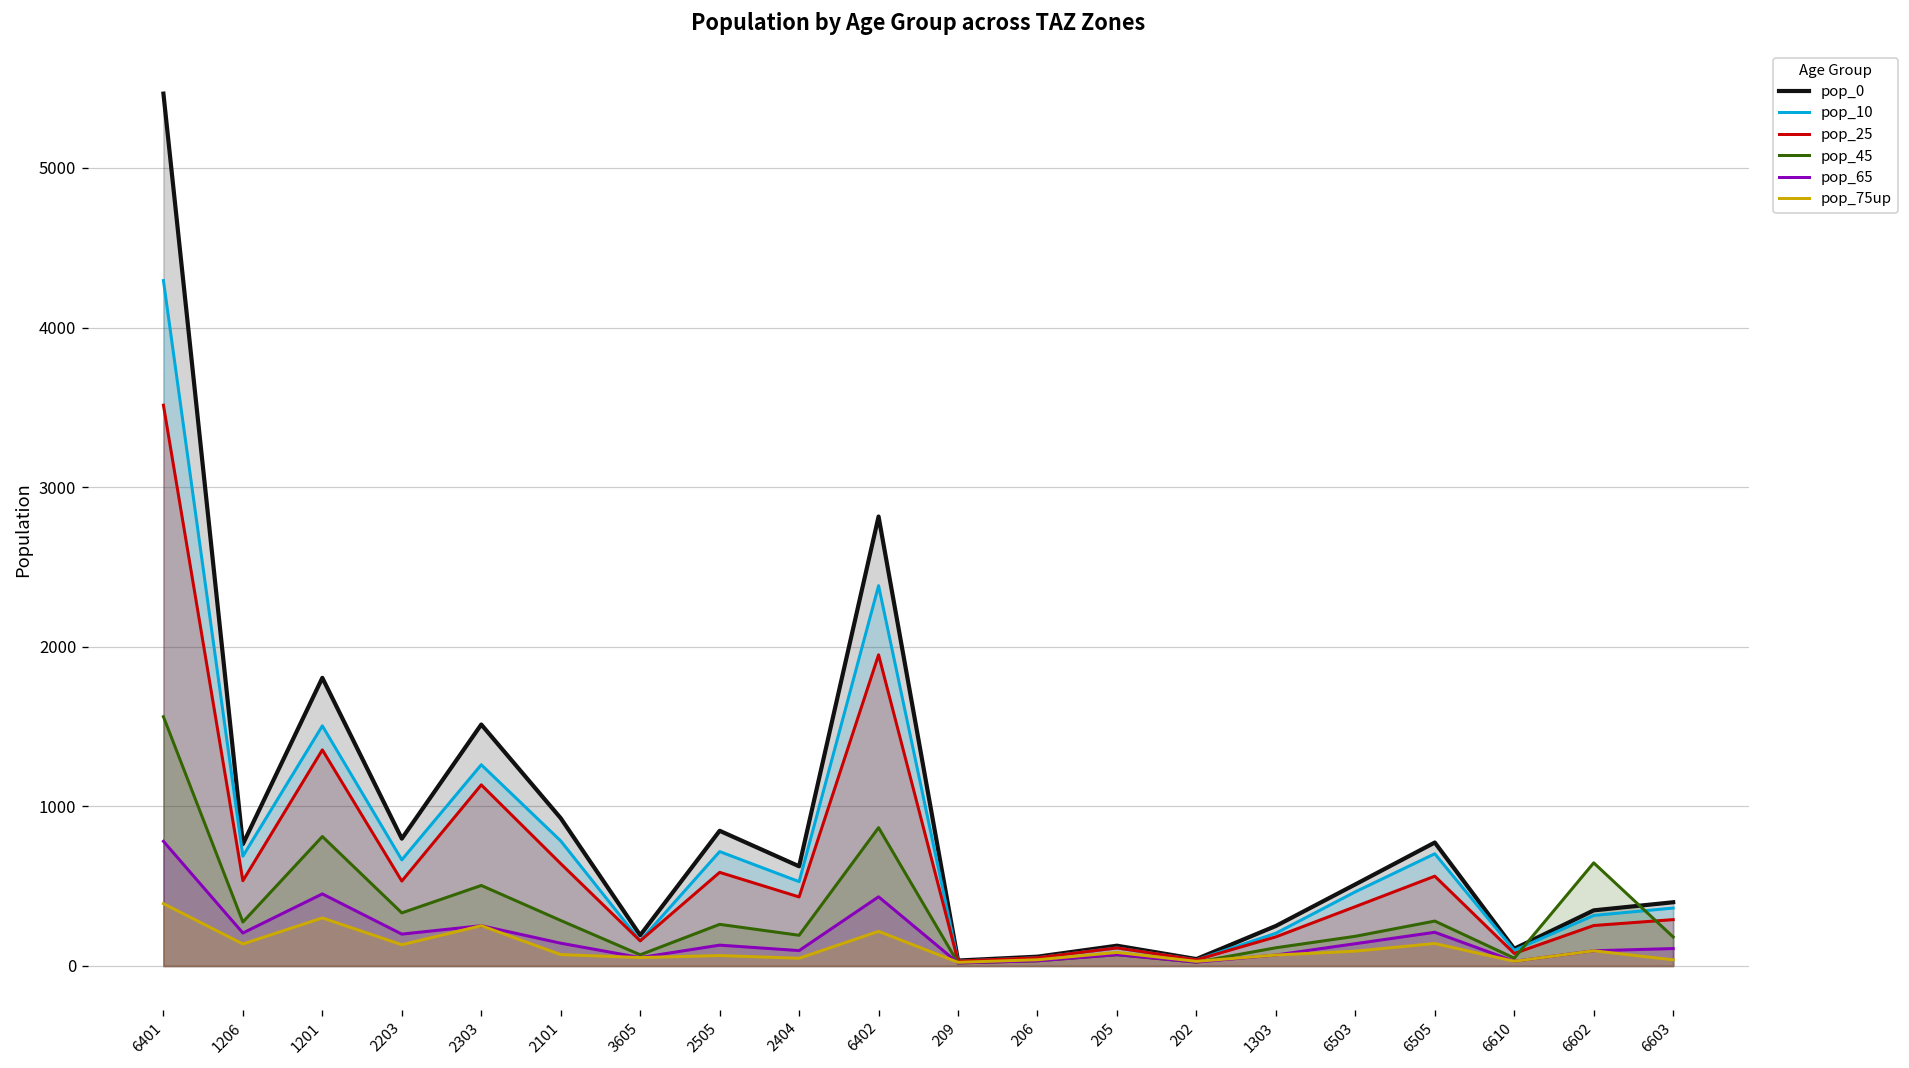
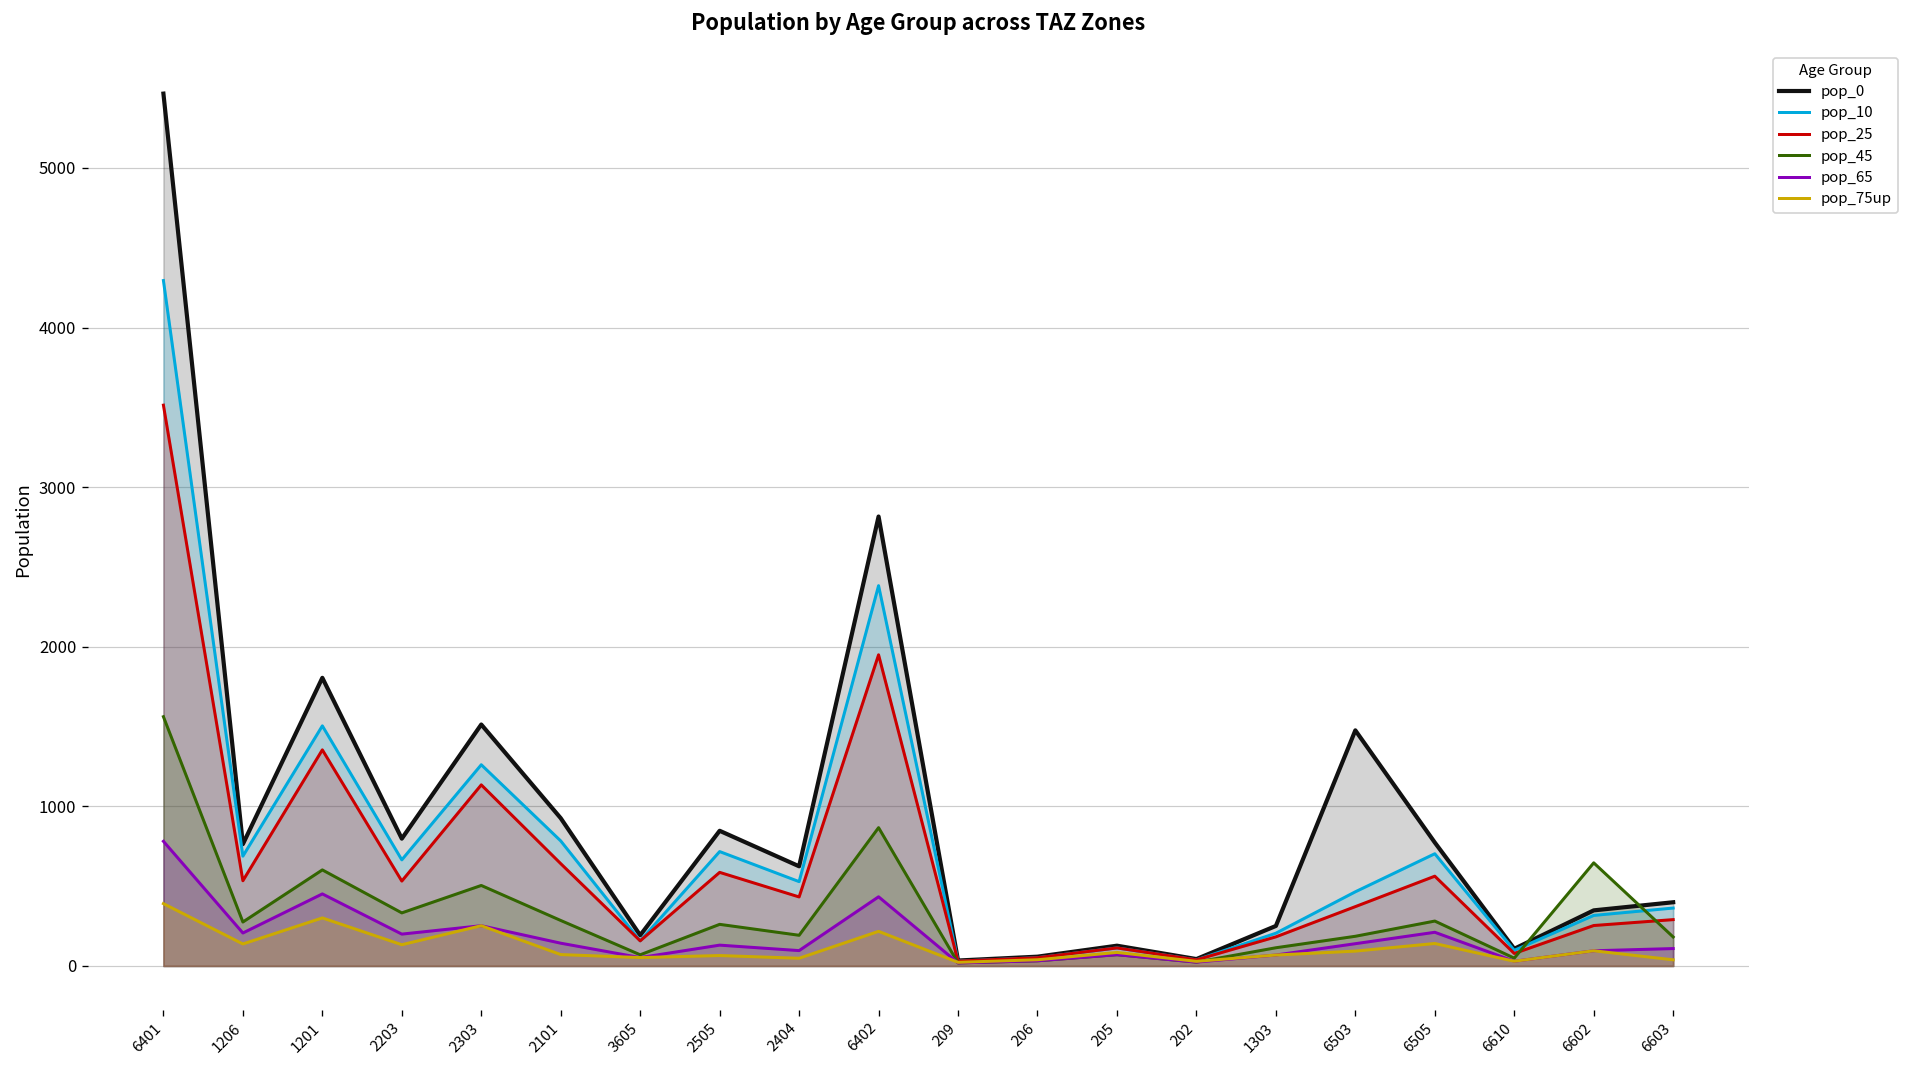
pop_45, 1201: 810 -> 600
pop_0, 6503: 510 -> 1480
